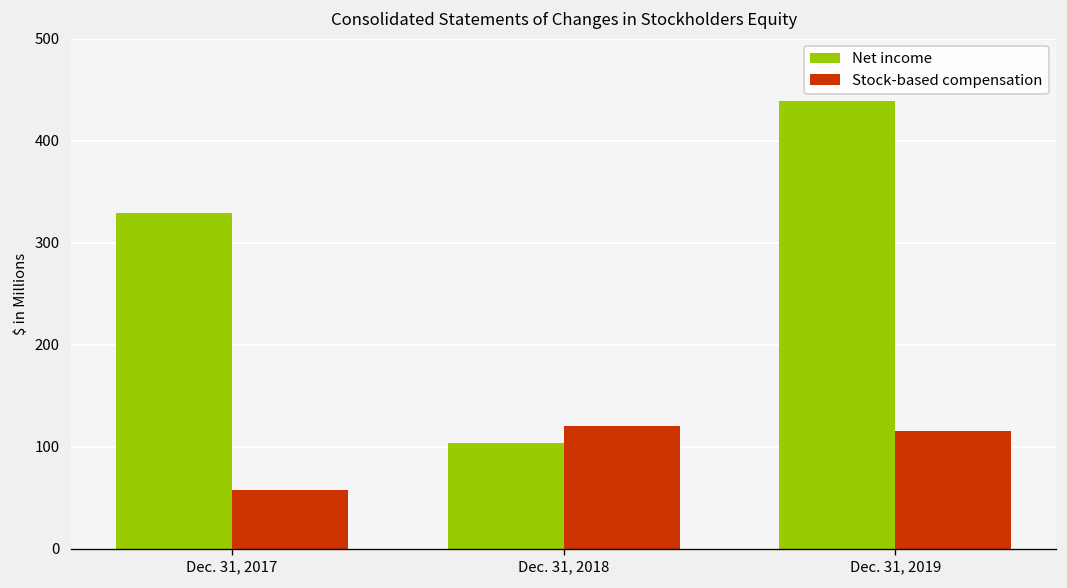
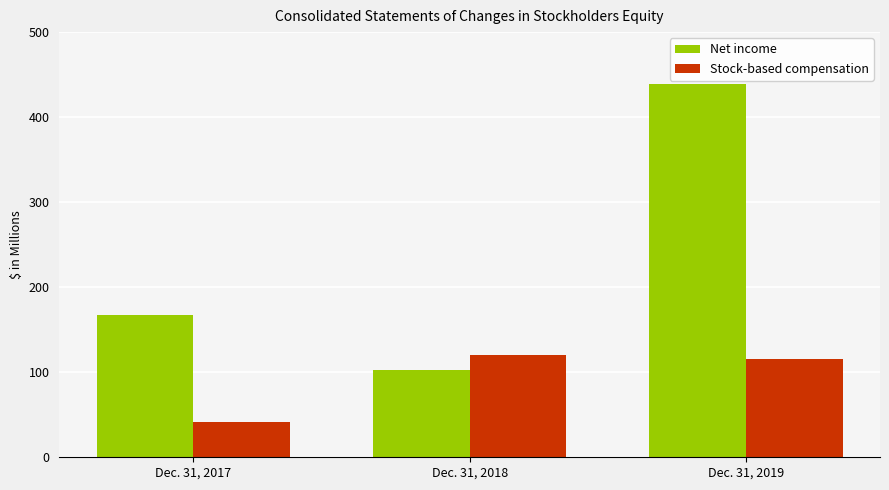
Net income, Dec. 31, 2017: 330 -> 170
Stock-based compensation, Dec. 31, 2017: 60 -> 40
